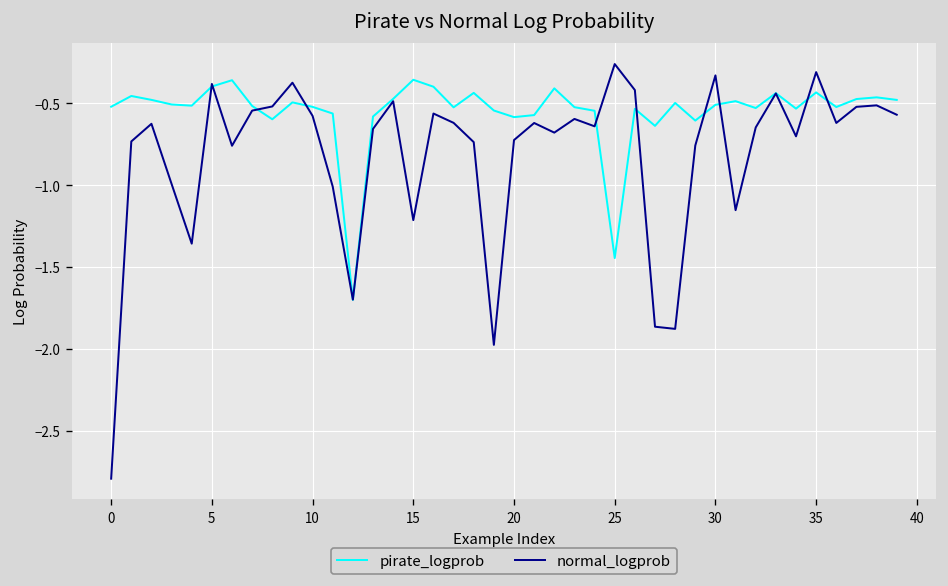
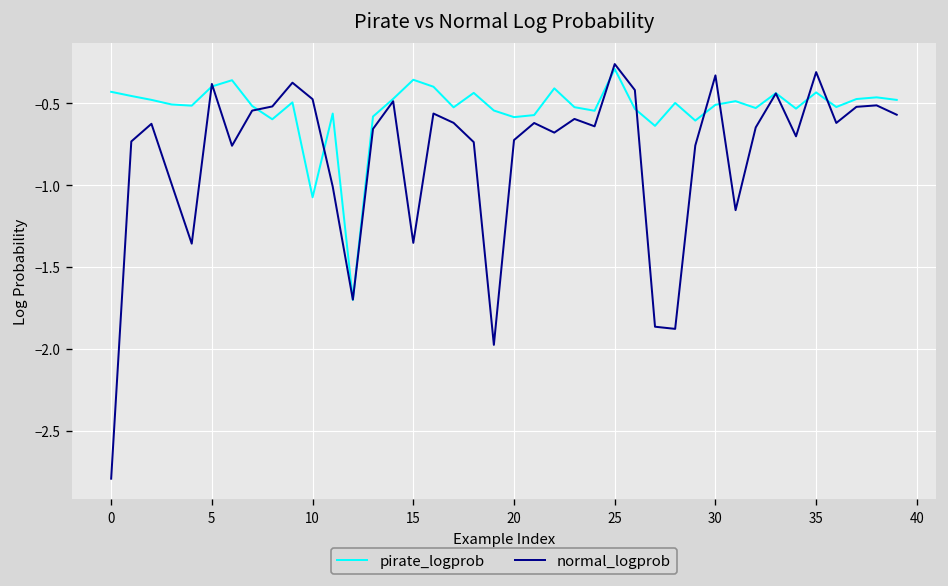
pirate_logprob, 0: -0.52 -> -0.43
pirate_logprob, 10: -0.52 -> -1.07
normal_logprob, 10: -0.58 -> -0.48
normal_logprob, 15: -1.21 -> -1.35
pirate_logprob, 25: -1.45 -> -0.29
